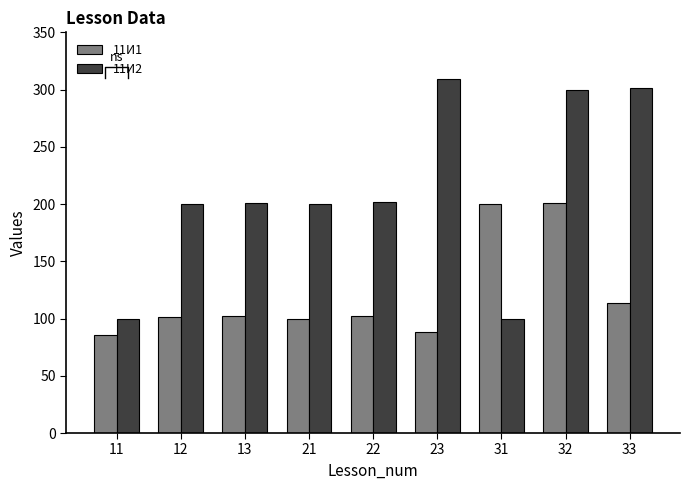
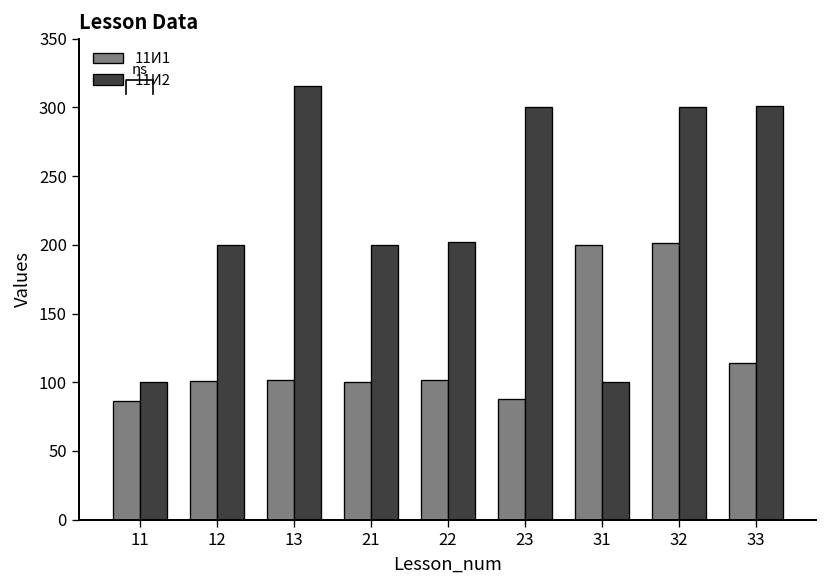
11И2, 13: 201 -> 316
11И2, 23: 309 -> 300
